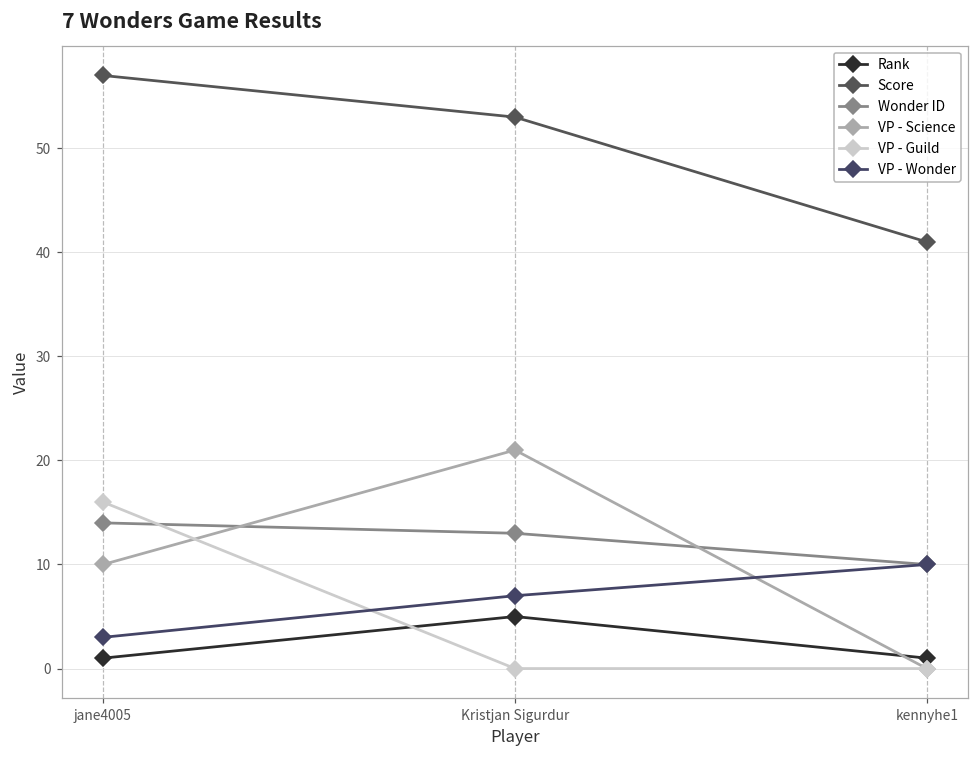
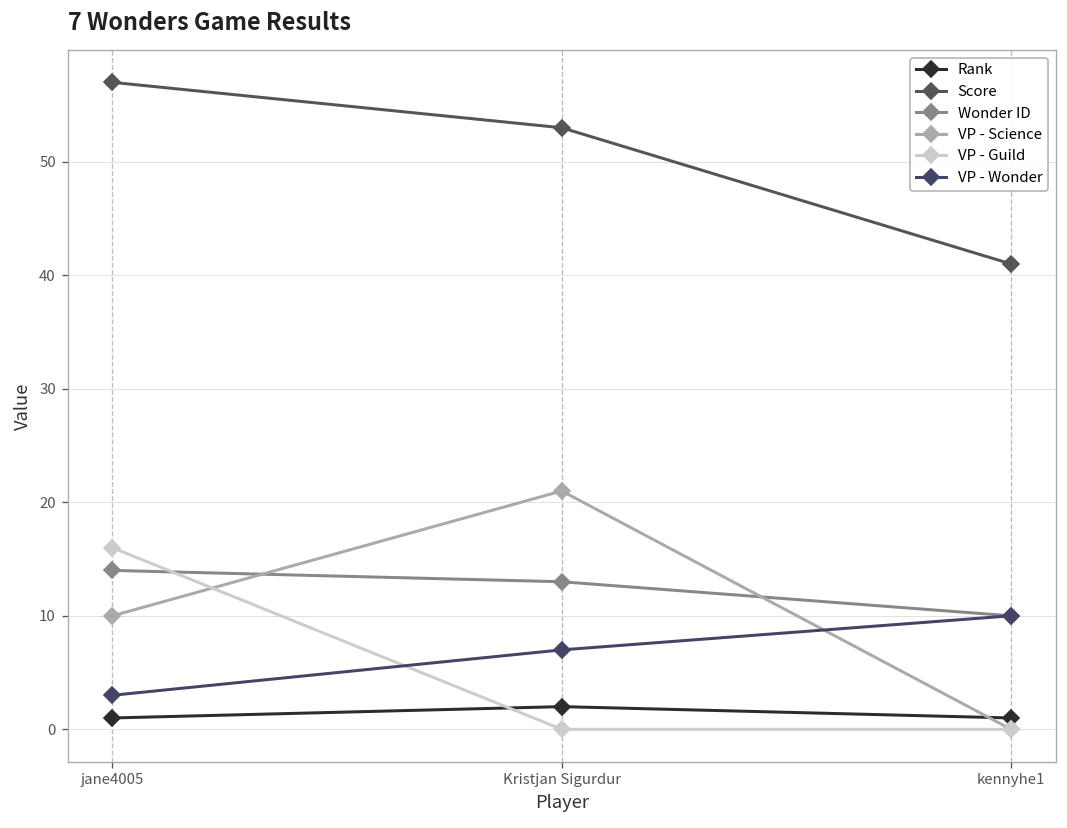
Rank, Kristjan Sigurdur: 5 -> 2
